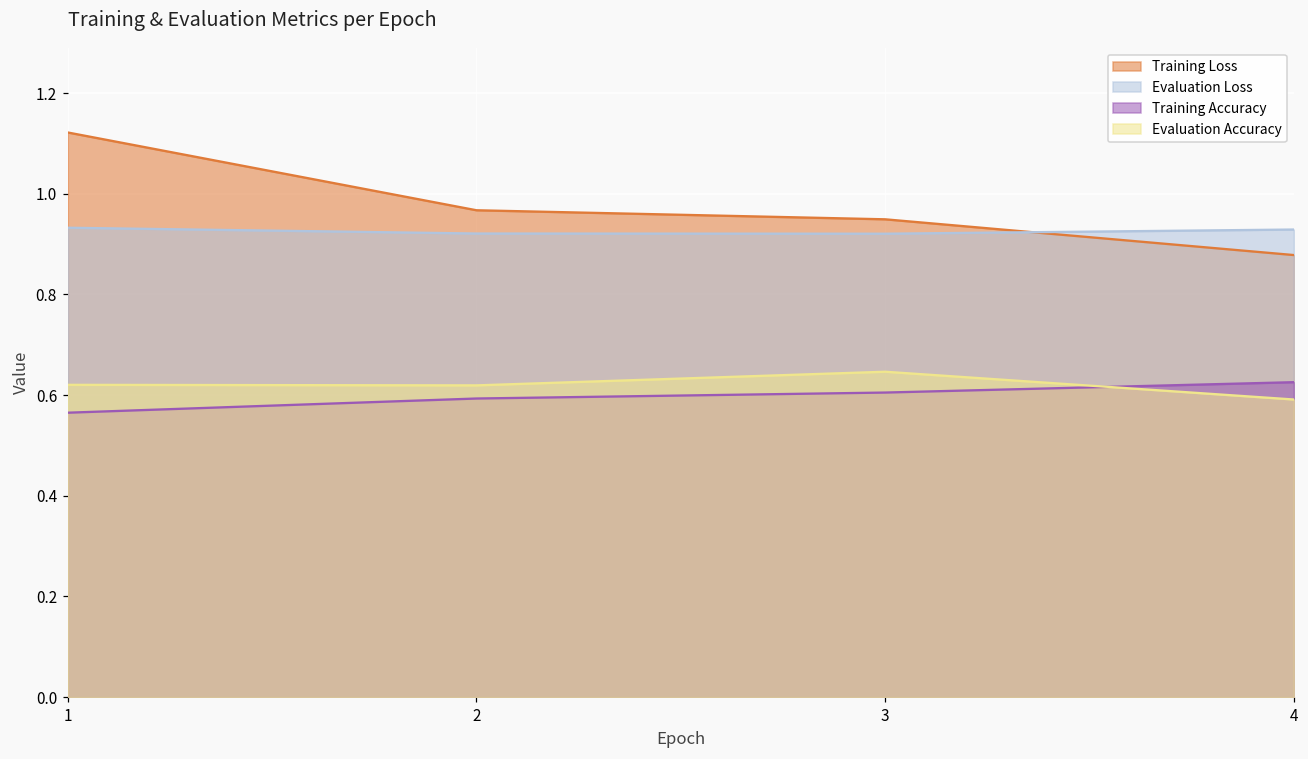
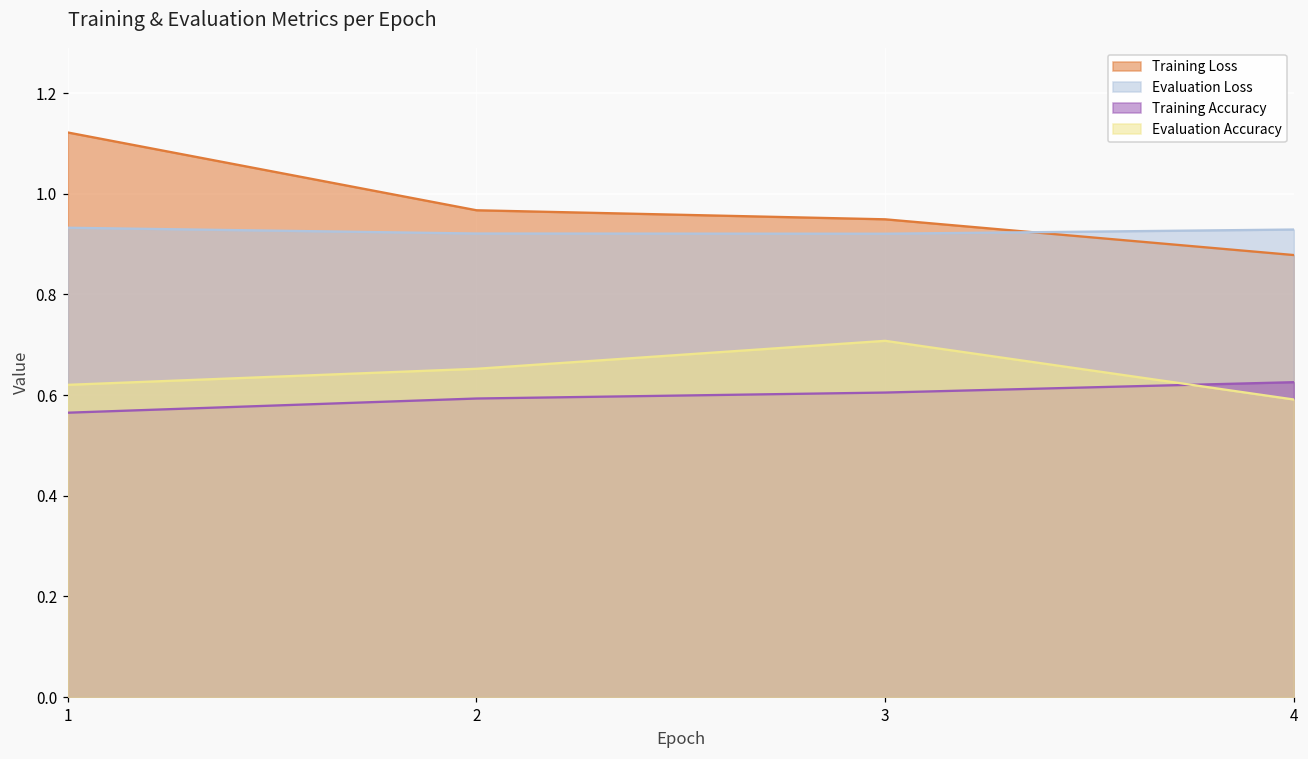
Evaluation Accuracy, 2: 0.62 -> 0.65
Evaluation Accuracy, 3: 0.65 -> 0.71
